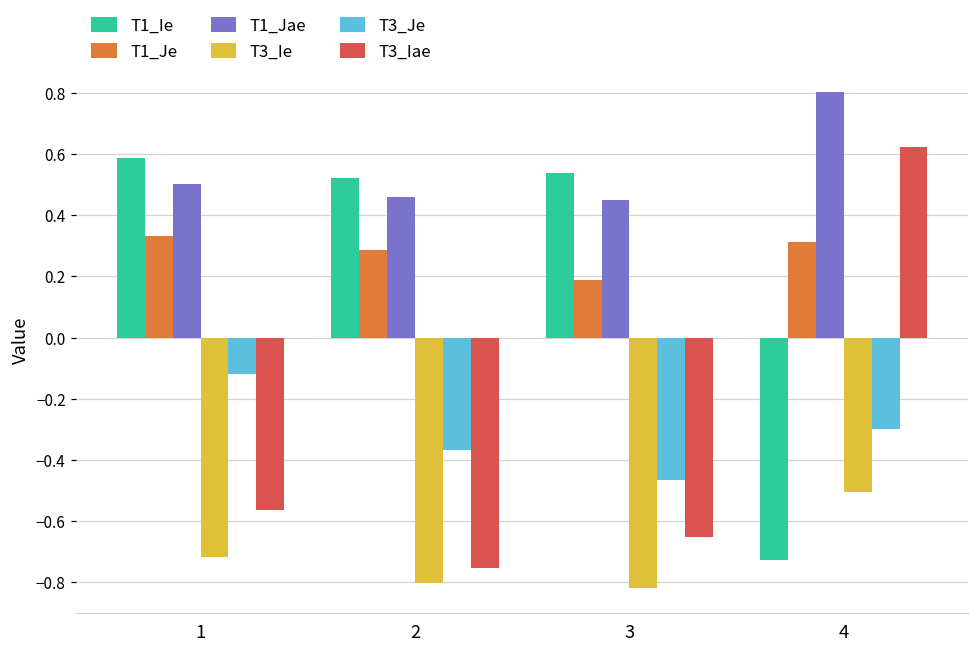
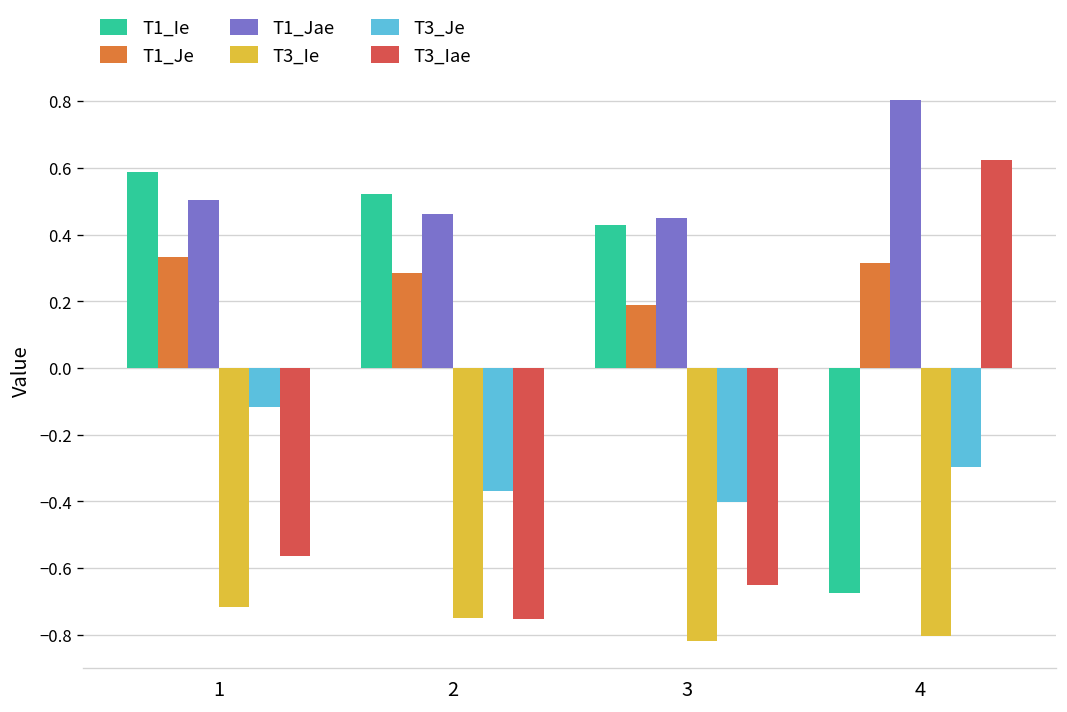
T3_Ie, 2: -0.80 -> -0.75
T1_Ie, 3: 0.54 -> 0.43
T3_Je, 3: -0.47 -> -0.40
T1_Ie, 4: -0.73 -> -0.67
T3_Ie, 4: -0.51 -> -0.80
